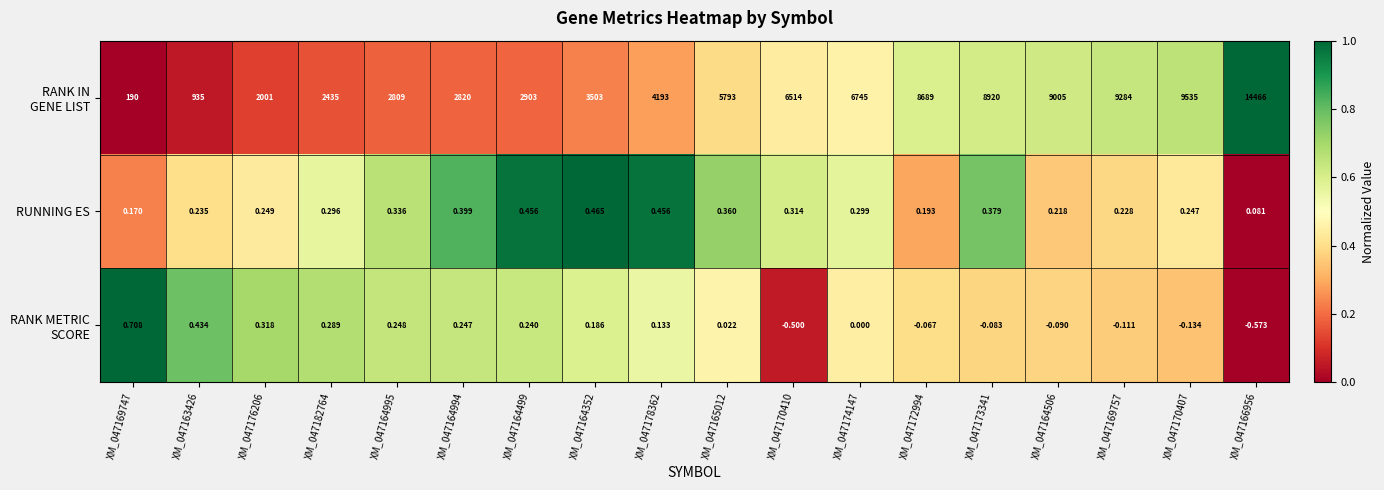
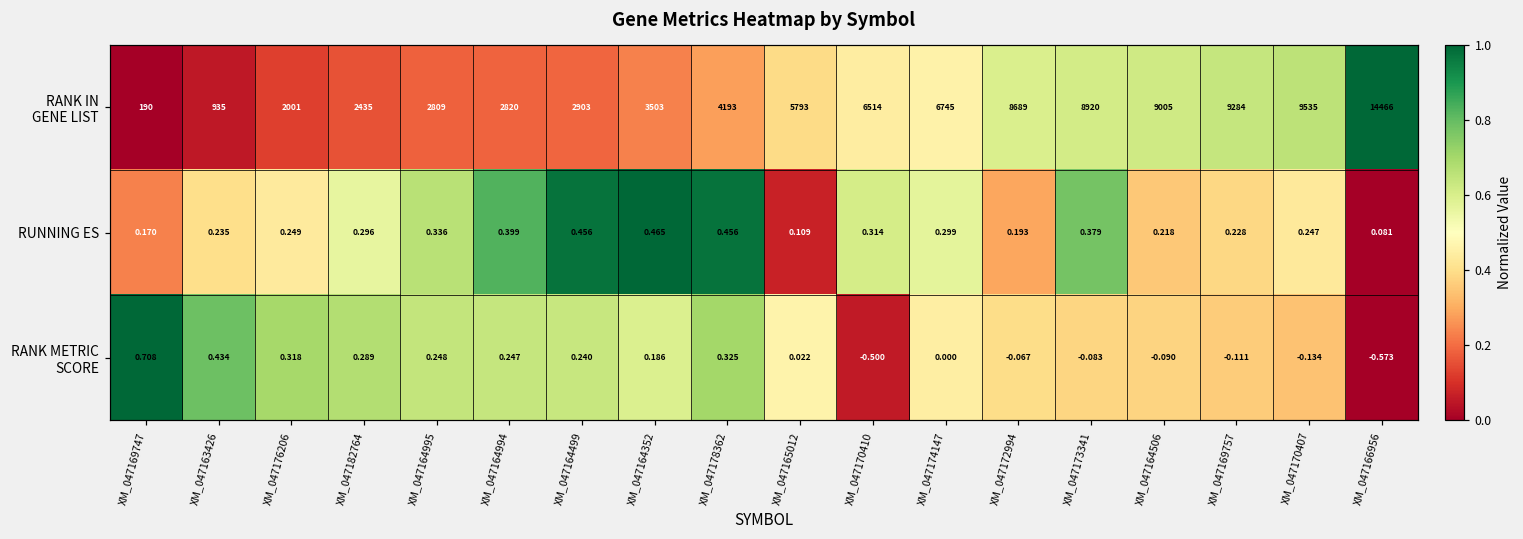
RUNNING ES, XM_047165012: 0.360 -> 0.109
RANK METRIC SCORE, XM_047178362: 0.133 -> 0.325
